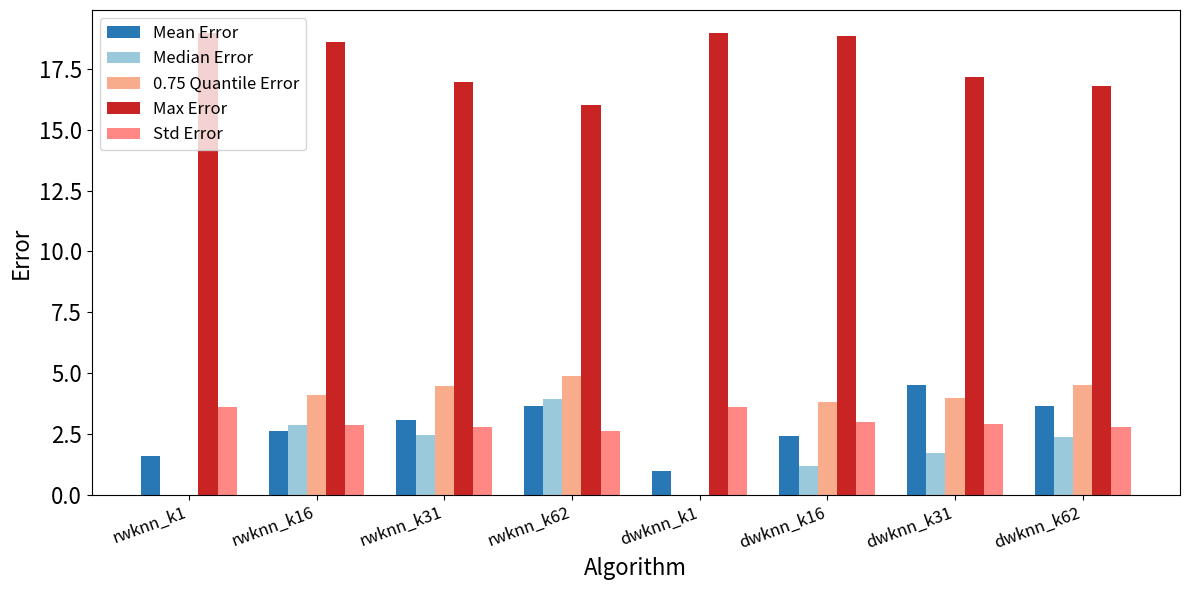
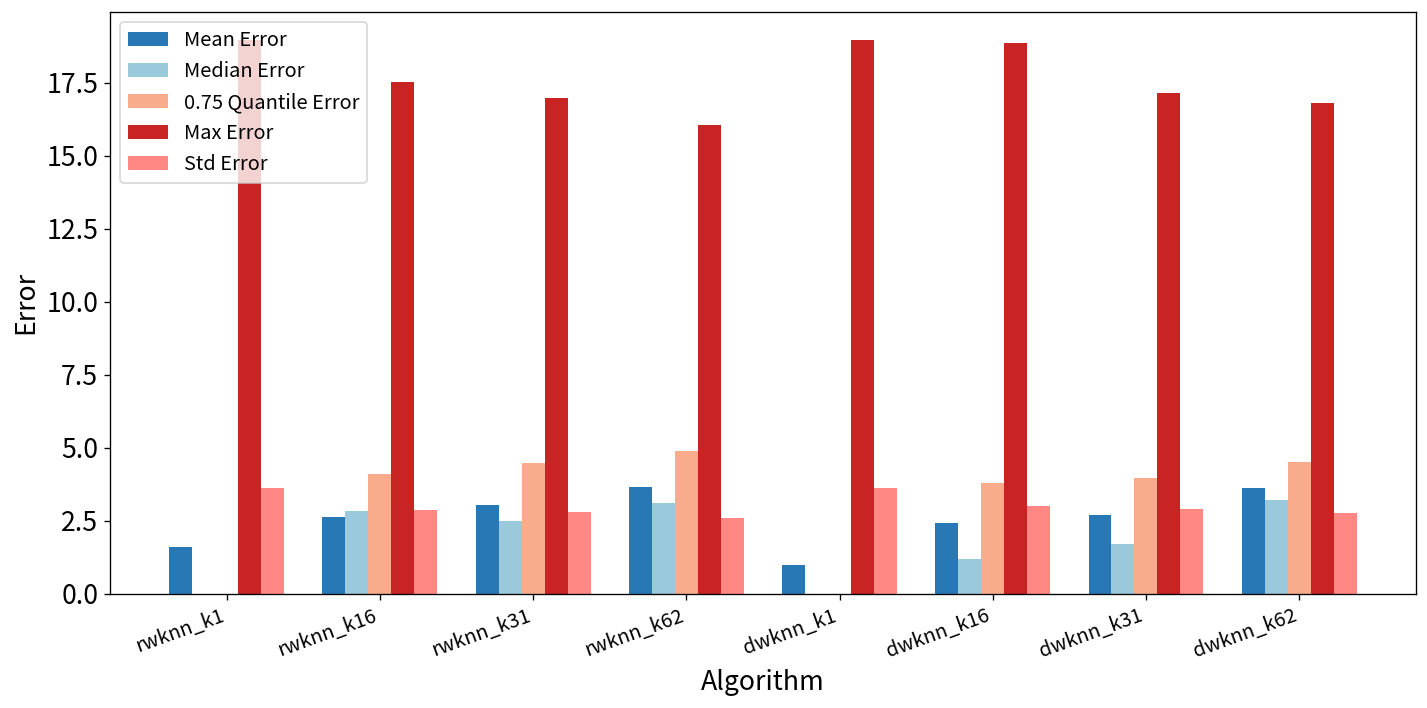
Max Error, rwknn_k16: 18.6 -> 17.5
Median Error, rwknn_k62: 4.0 -> 3.1
Mean Error, dwknn_k31: 4.5 -> 2.7
Median Error, dwknn_k62: 2.4 -> 3.2
